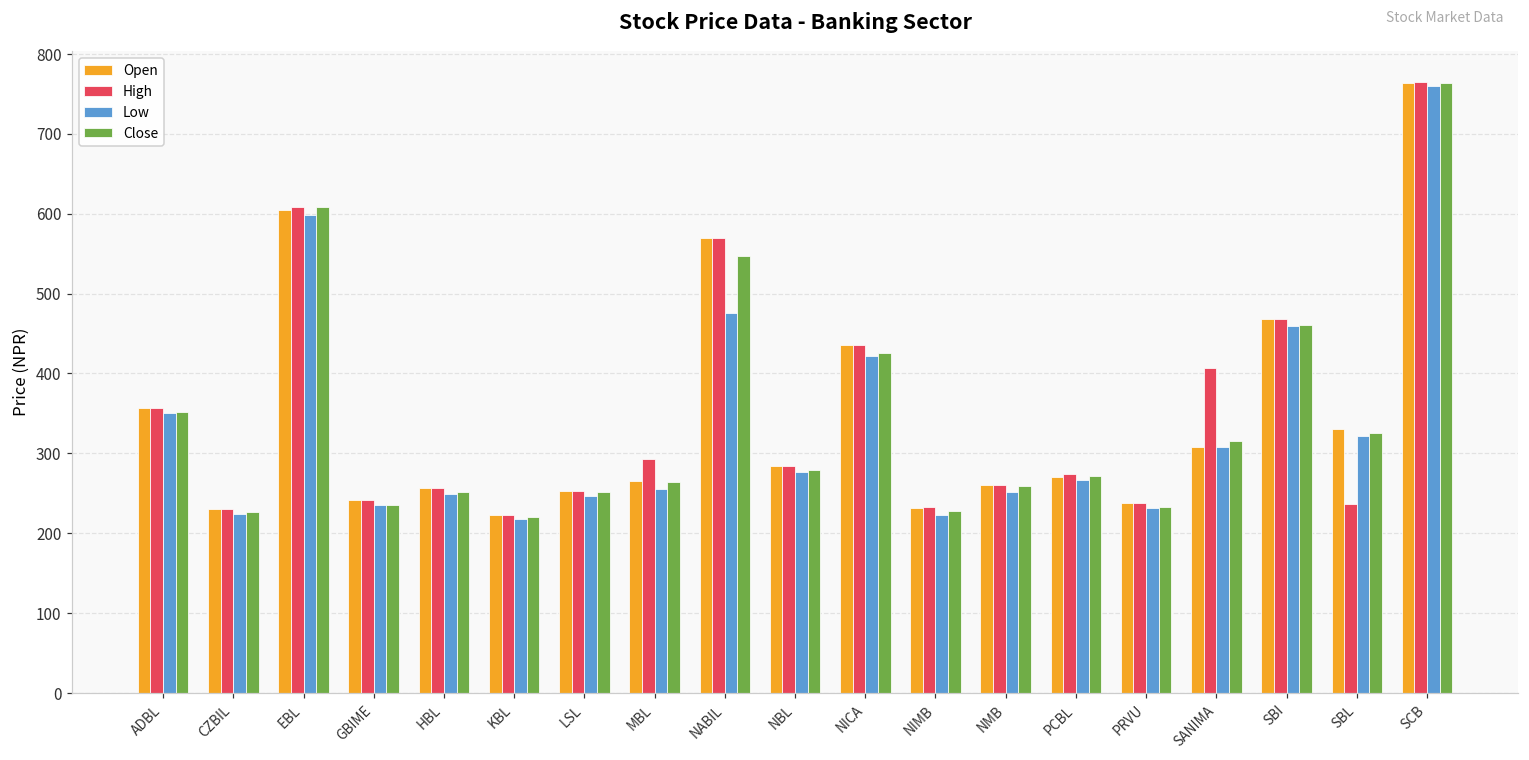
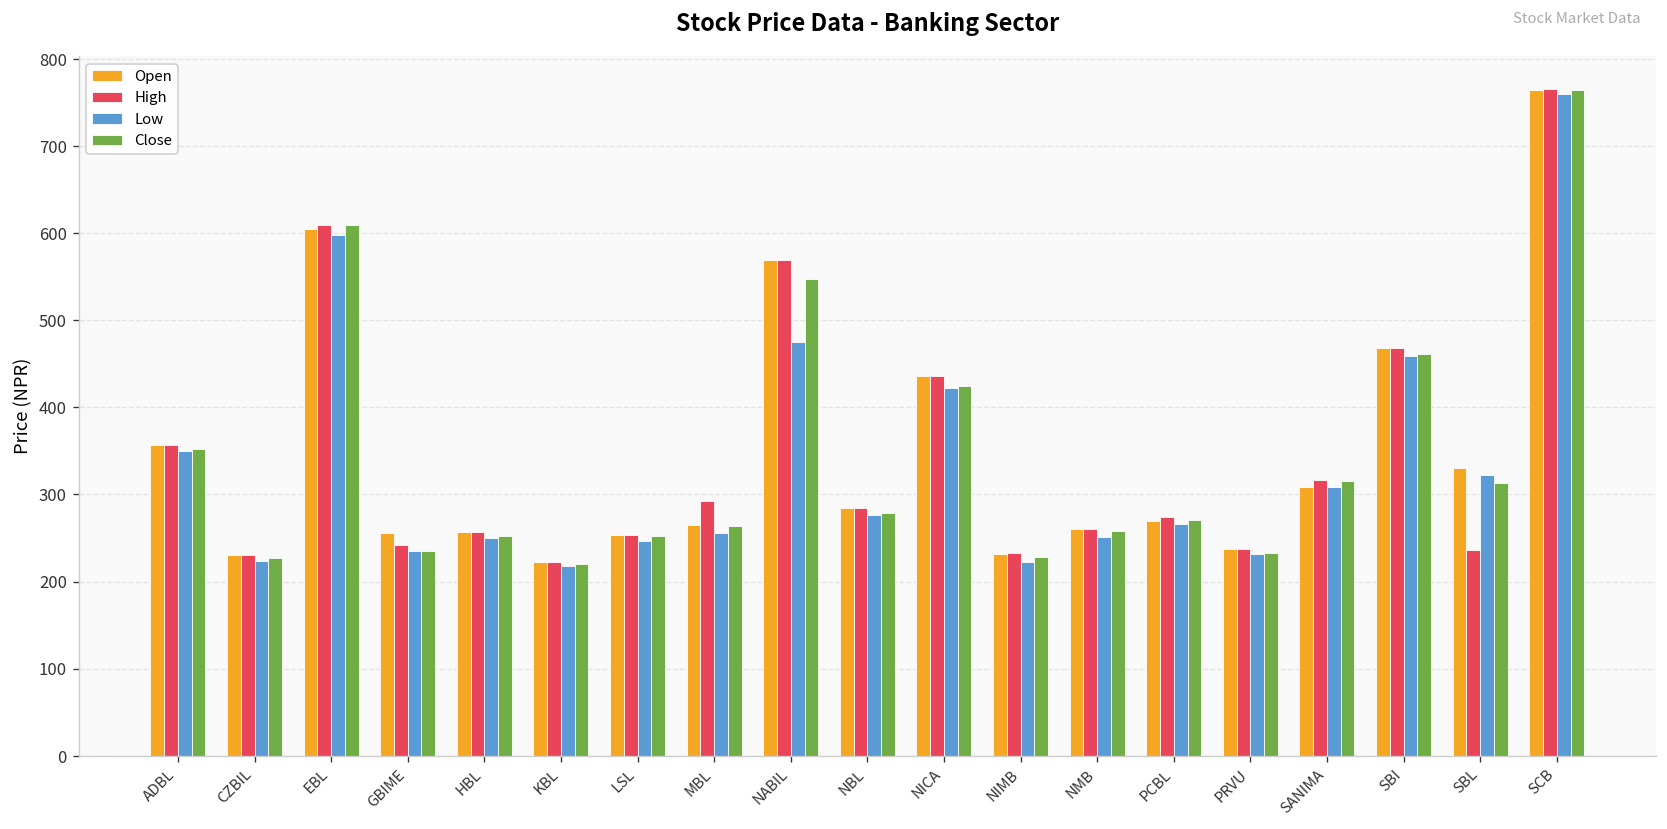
Open, GBIME: 240 -> 260
High, SANIMA: 410 -> 320
Close, SBL: 330 -> 310
